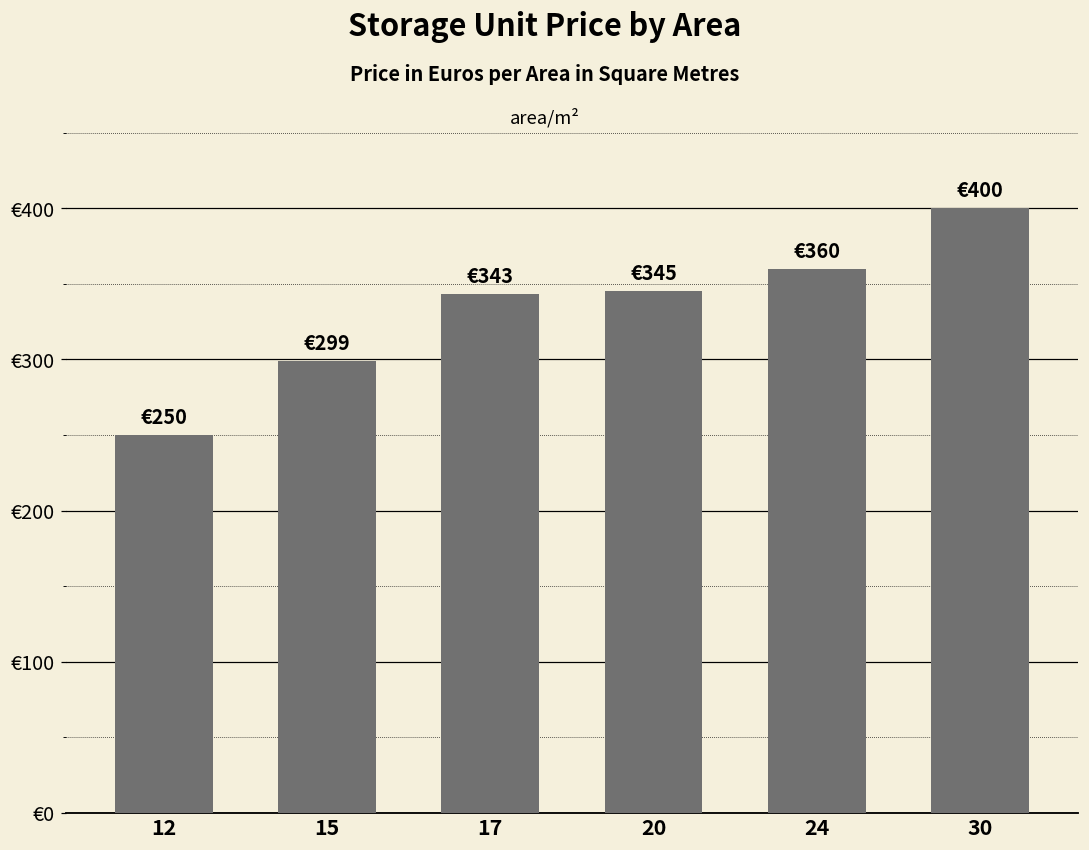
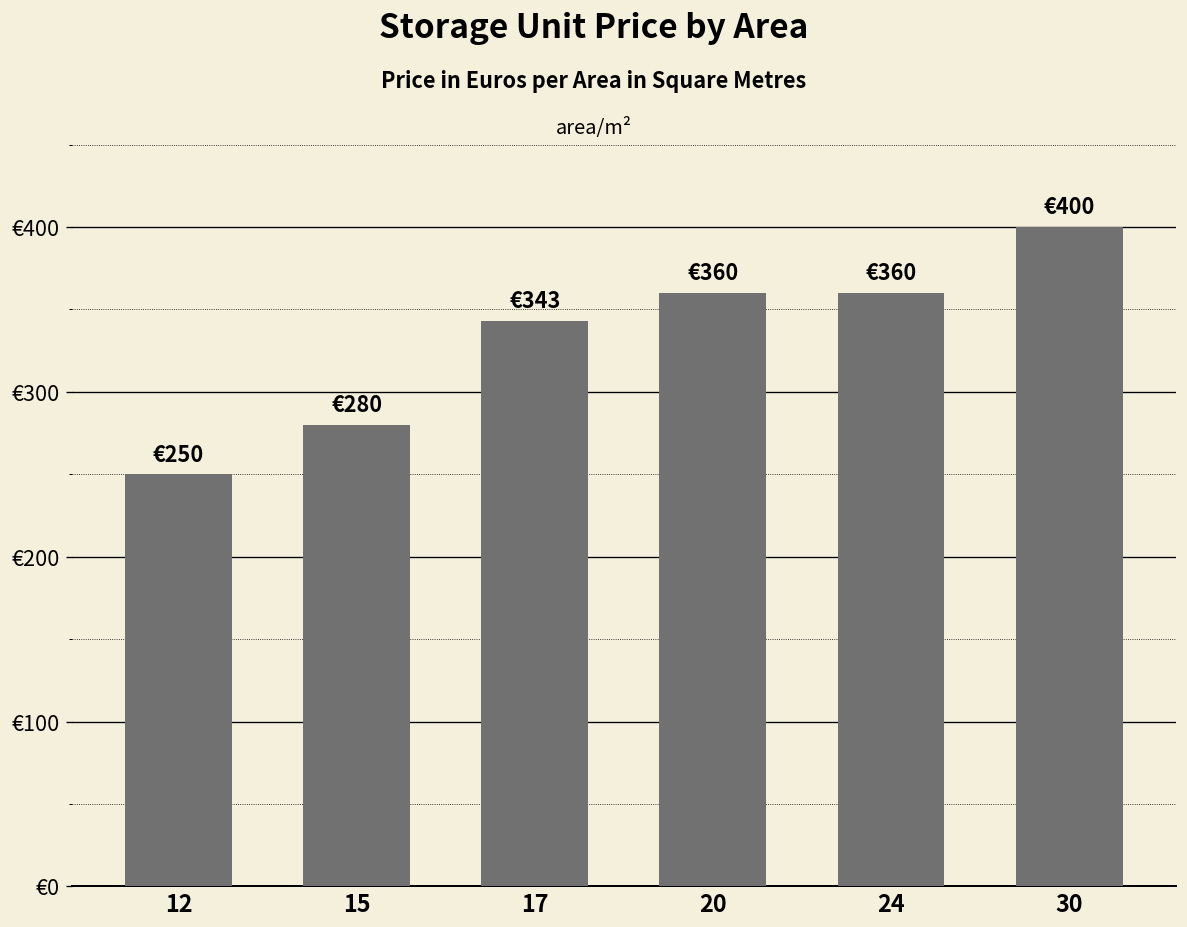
15: €299 -> €280
20: €345 -> €360
